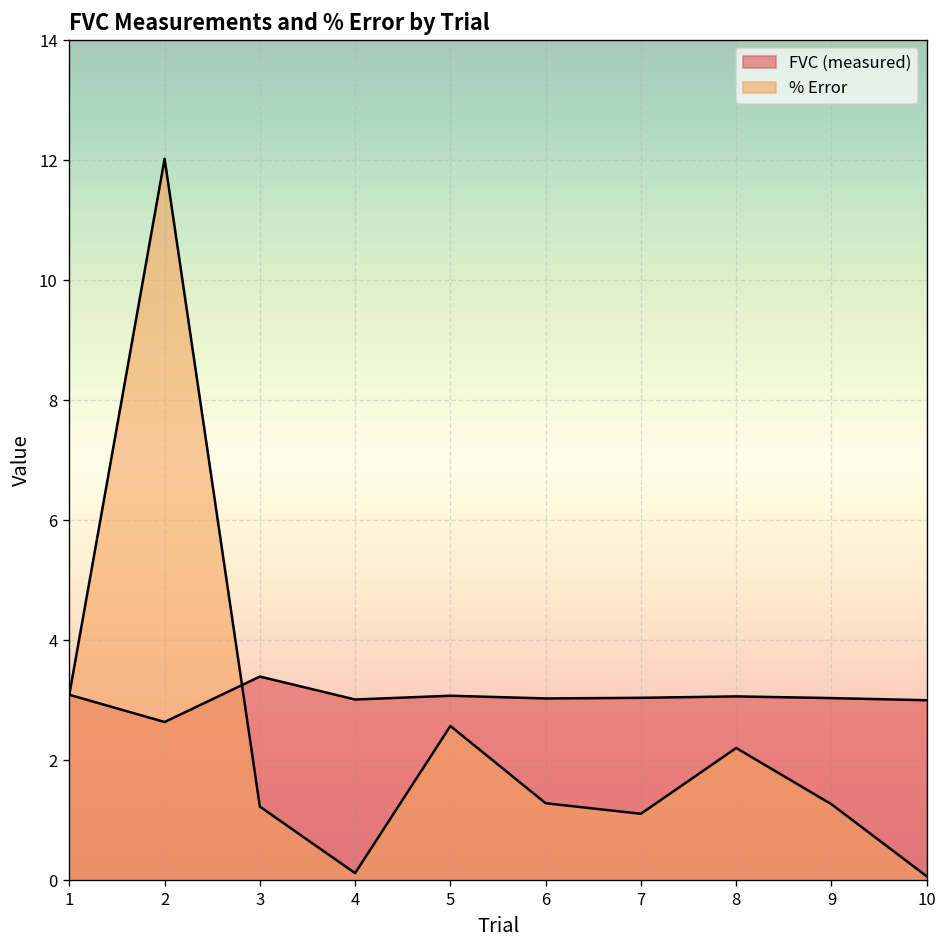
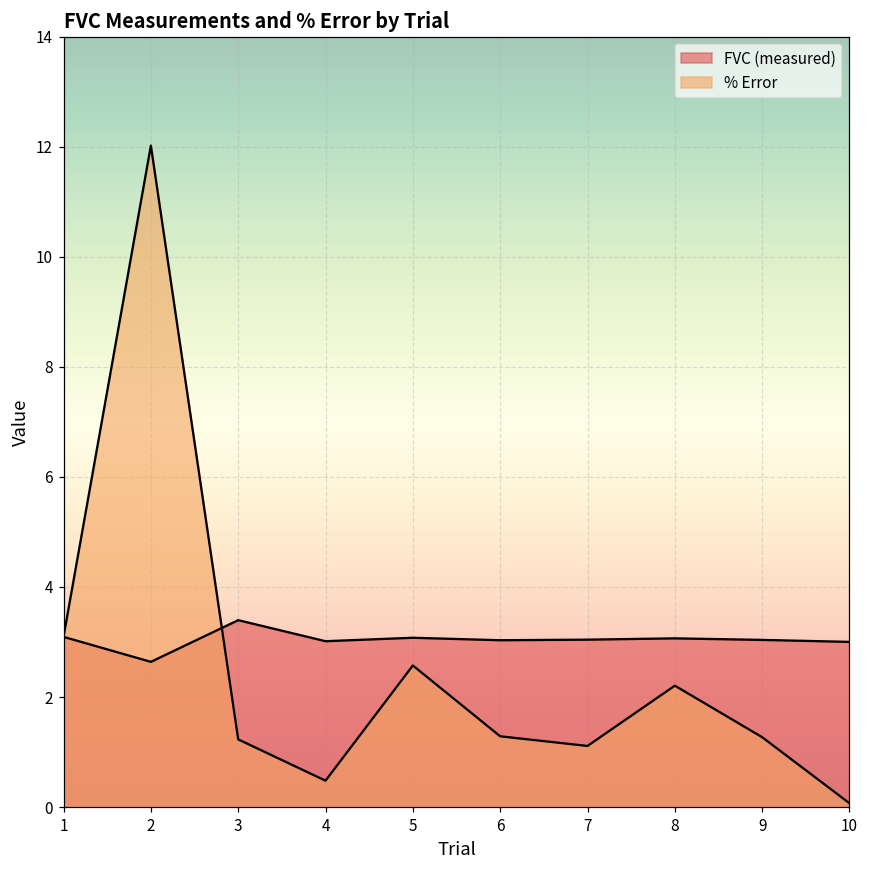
% Error, 4: 0.1 -> 0.5
